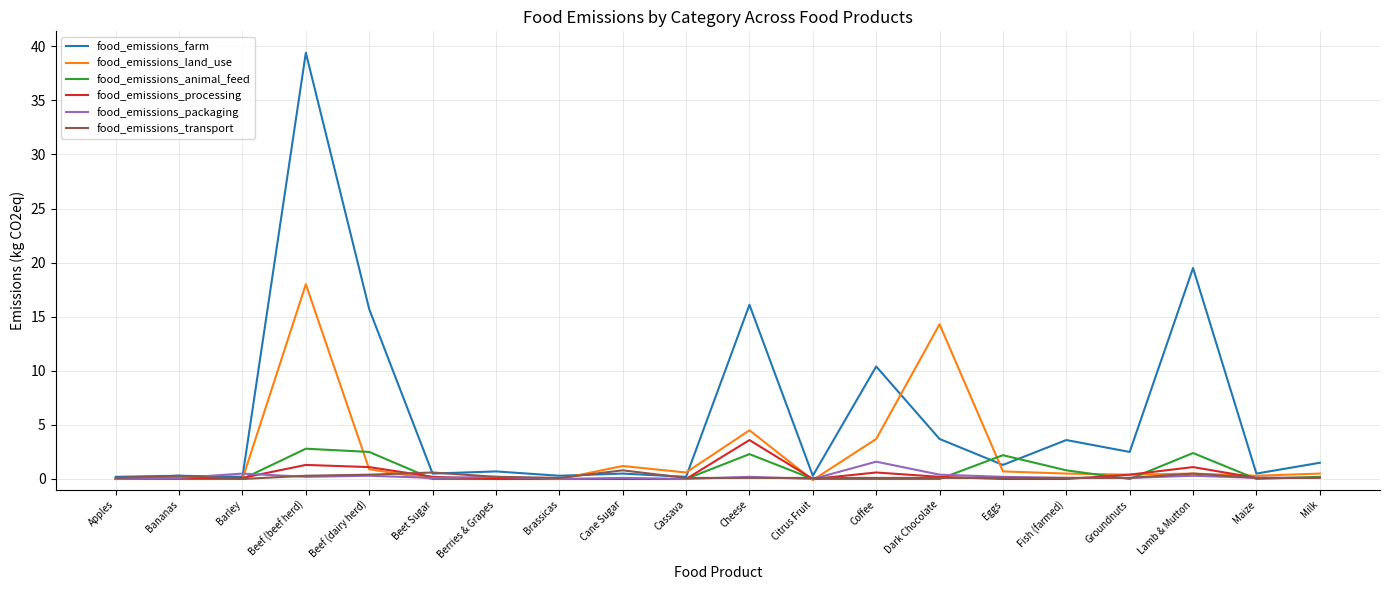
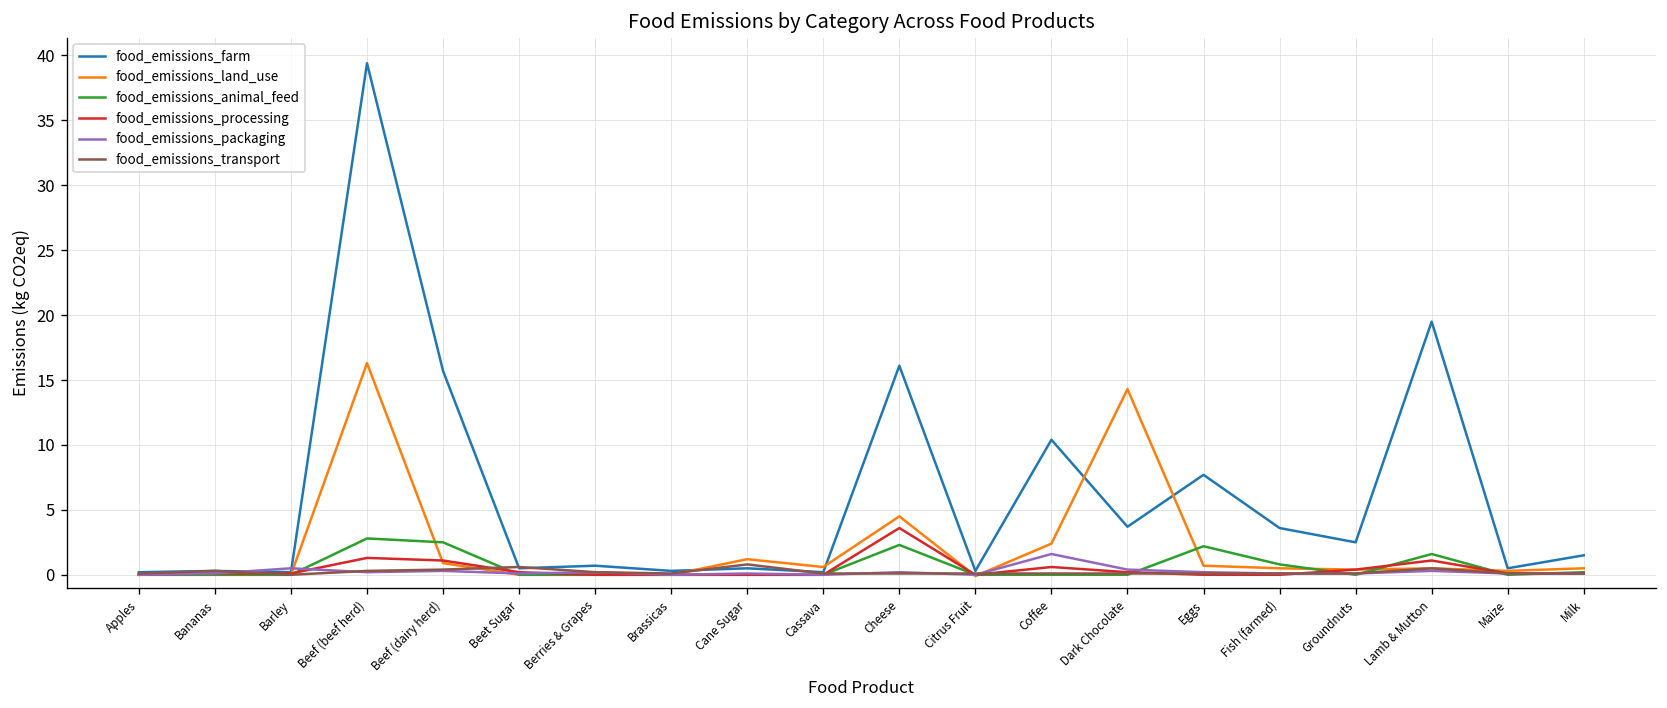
food_emissions_land_use, Beef (beef herd): 18.0 -> 16.3
food_emissions_land_use, Coffee: 3.7 -> 2.4
food_emissions_farm, Eggs: 1.3 -> 7.7
food_emissions_animal_feed, Lamb & Mutton: 2.4 -> 1.6
